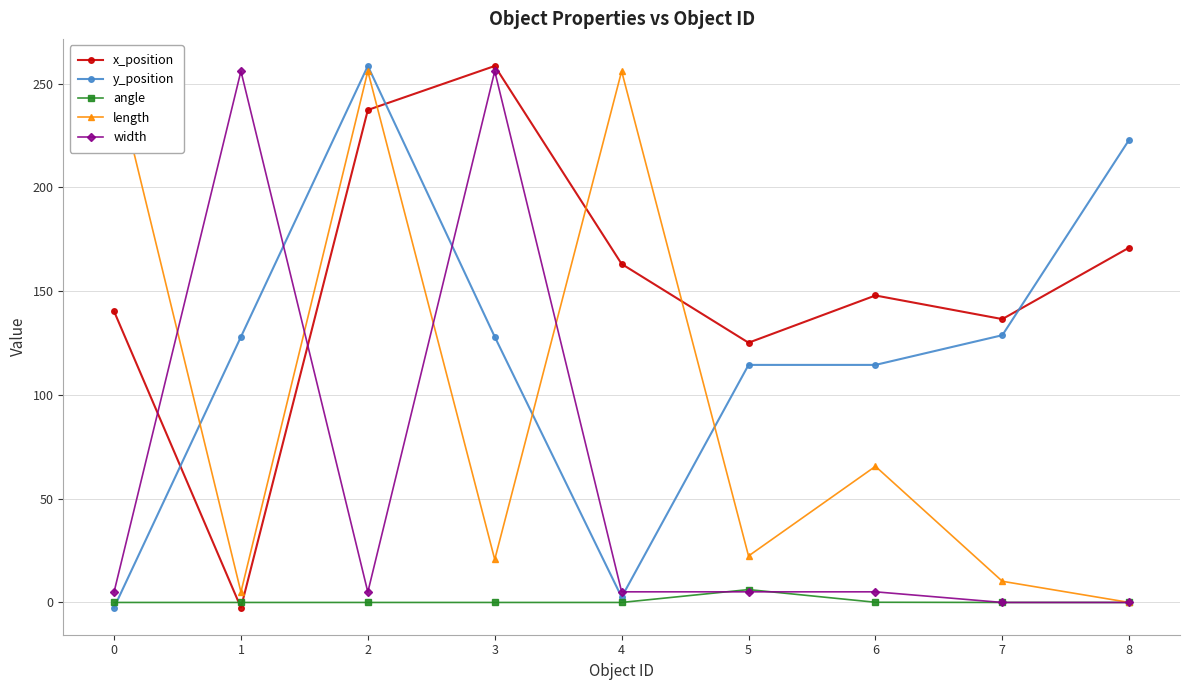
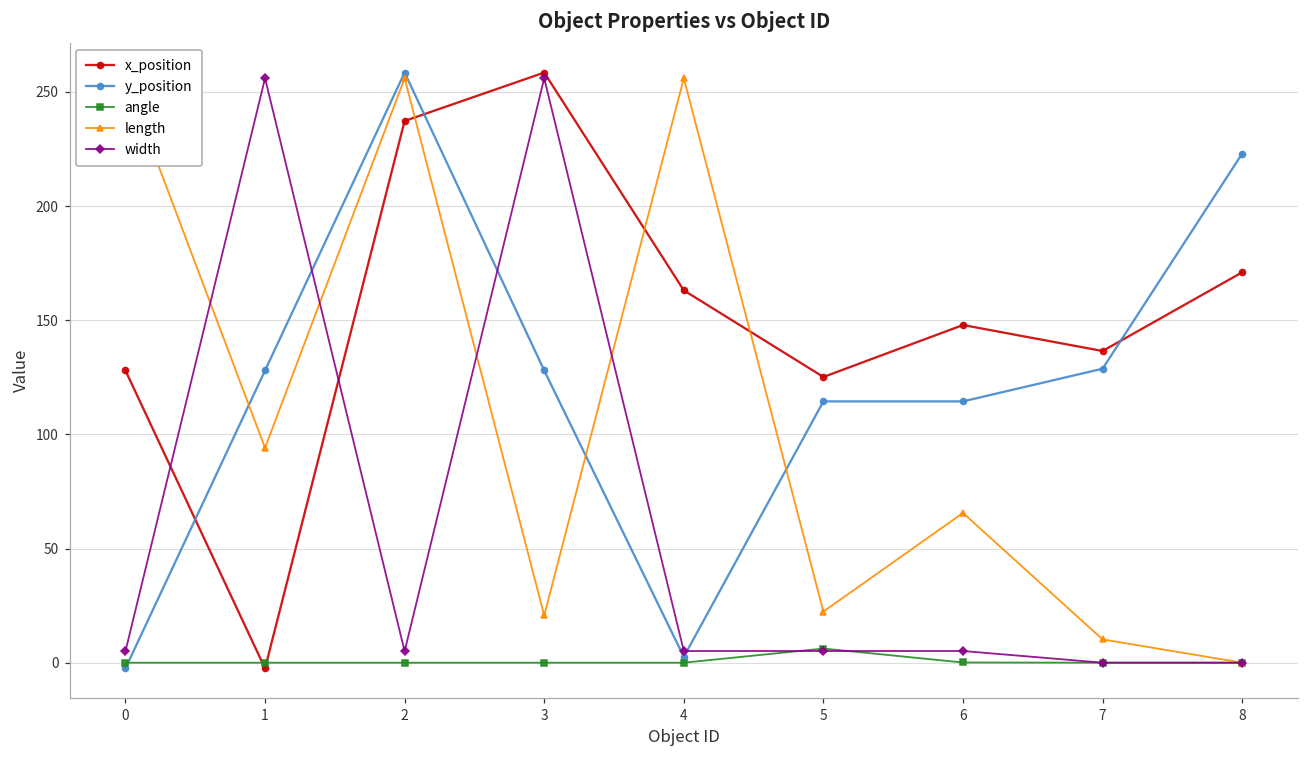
x_position, 0: 140 -> 128
length, 1: 5 -> 94
